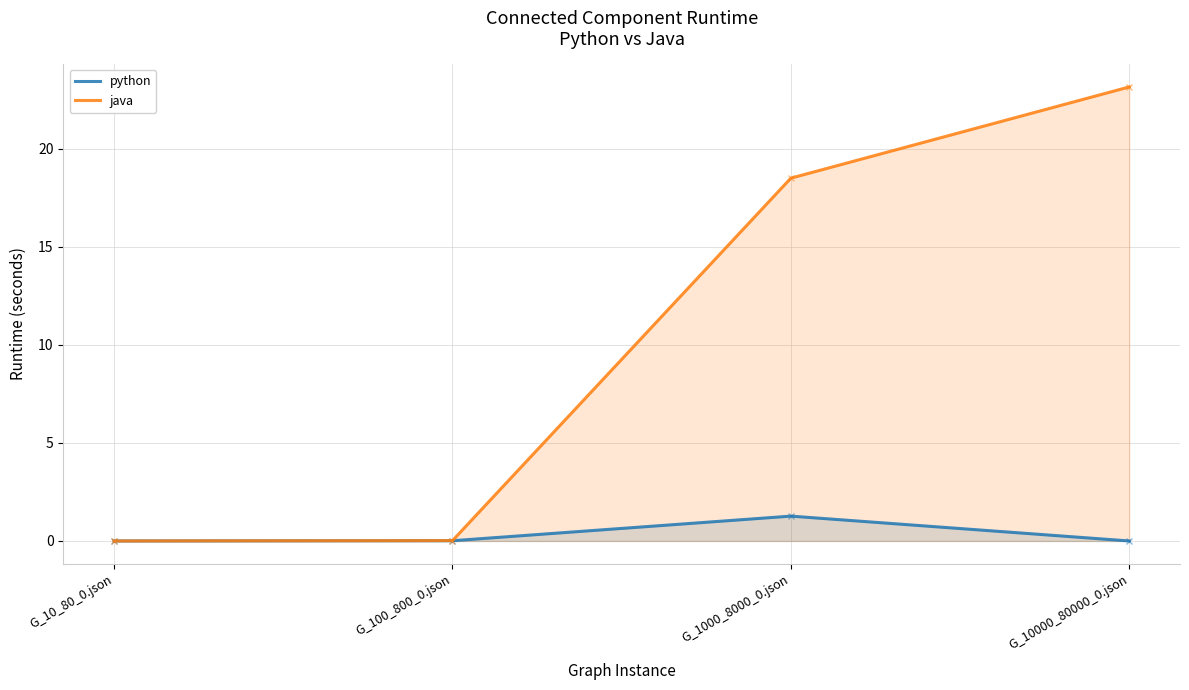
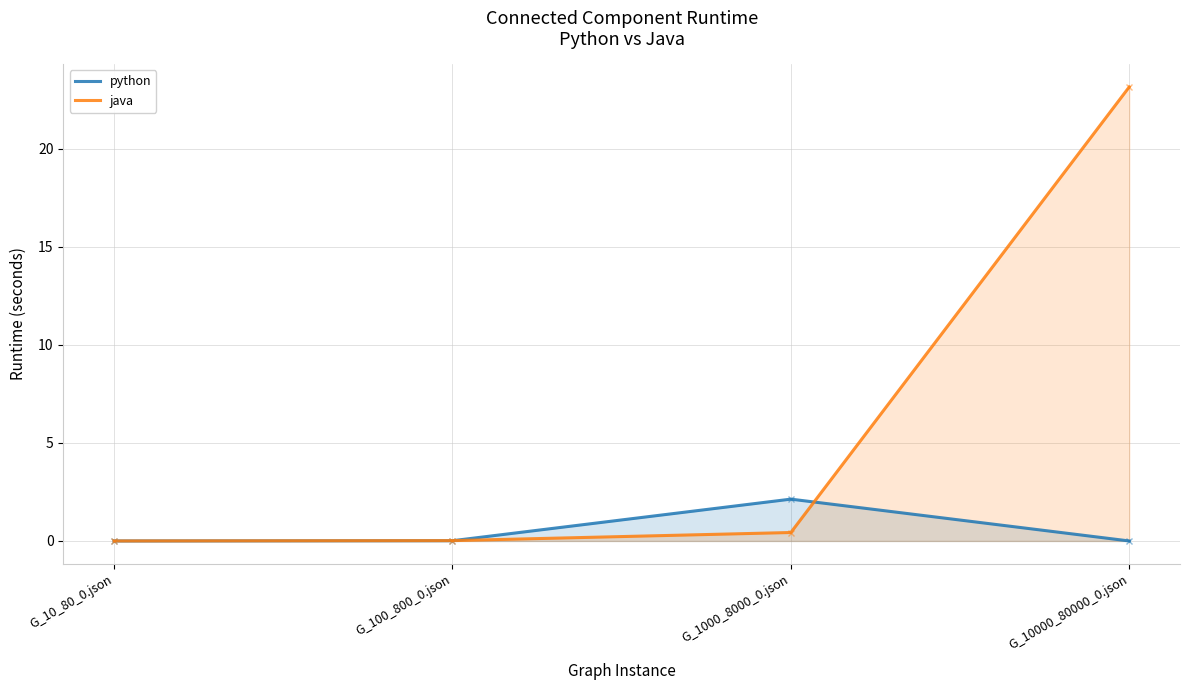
python, G_1000_8000_0.json: 1.3 -> 2.1
java, G_1000_8000_0.json: 18.5 -> 0.4
